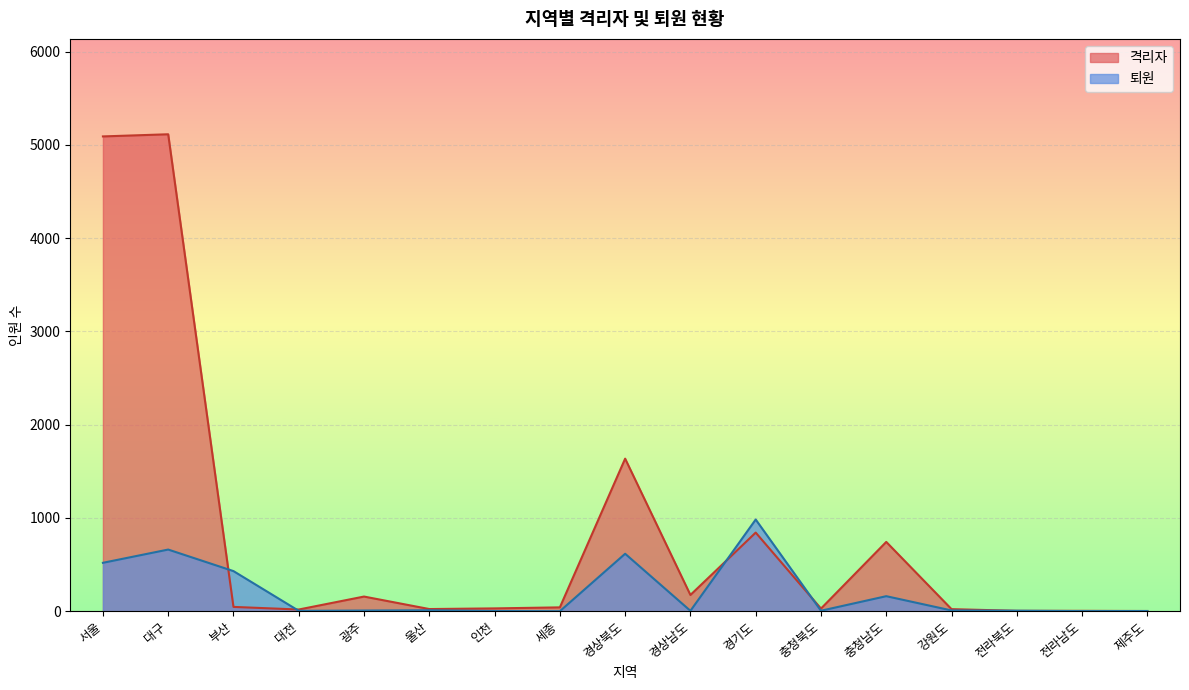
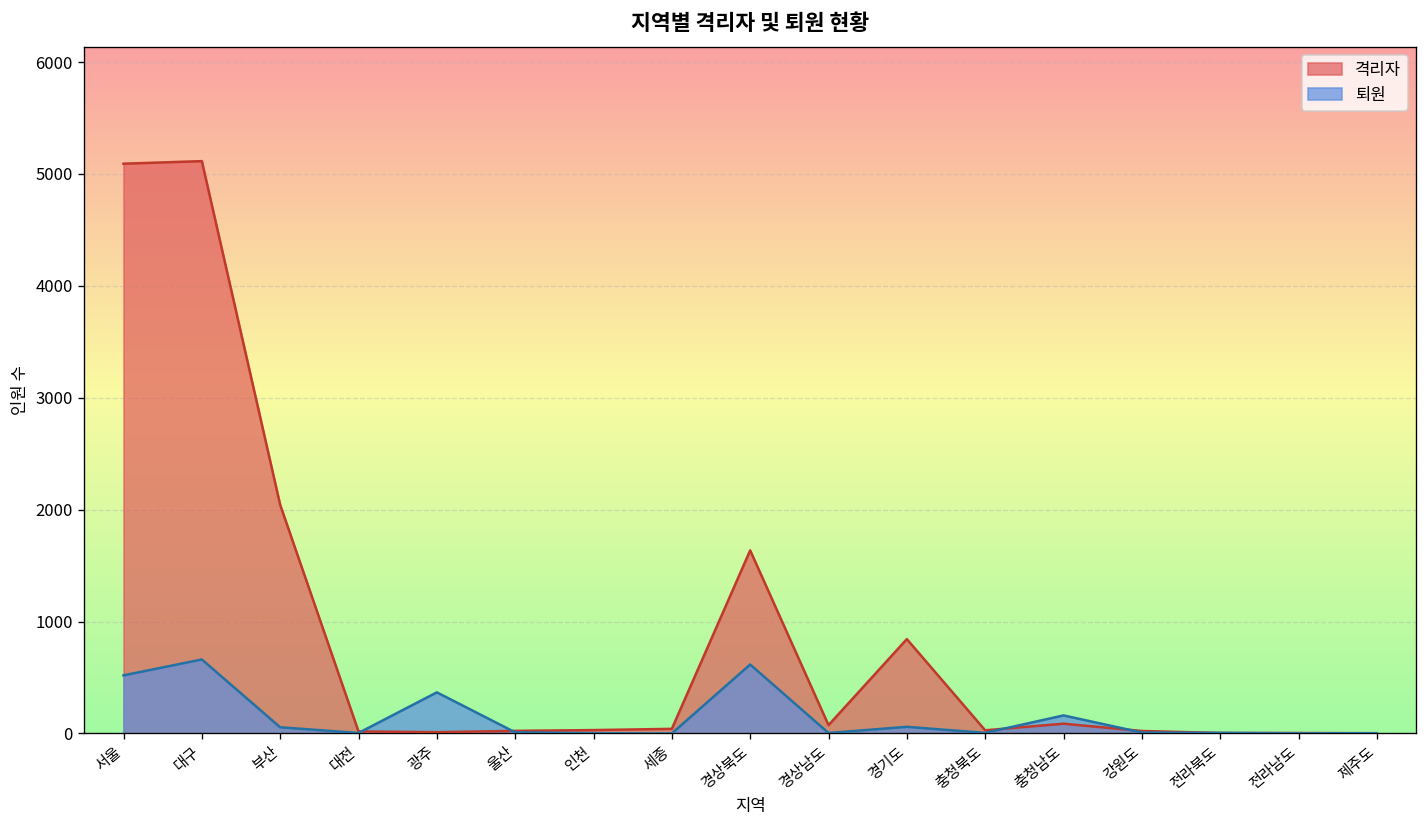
격리자, 부산: 0 -> 2000
퇴원, 부산: 400 -> 100
격리자, 광주: 200 -> 0
퇴원, 광주: 0 -> 400
격리자, 경상남도: 200 -> 100
퇴원, 경기도: 1000 -> 100
격리자, 충청남도: 700 -> 100
